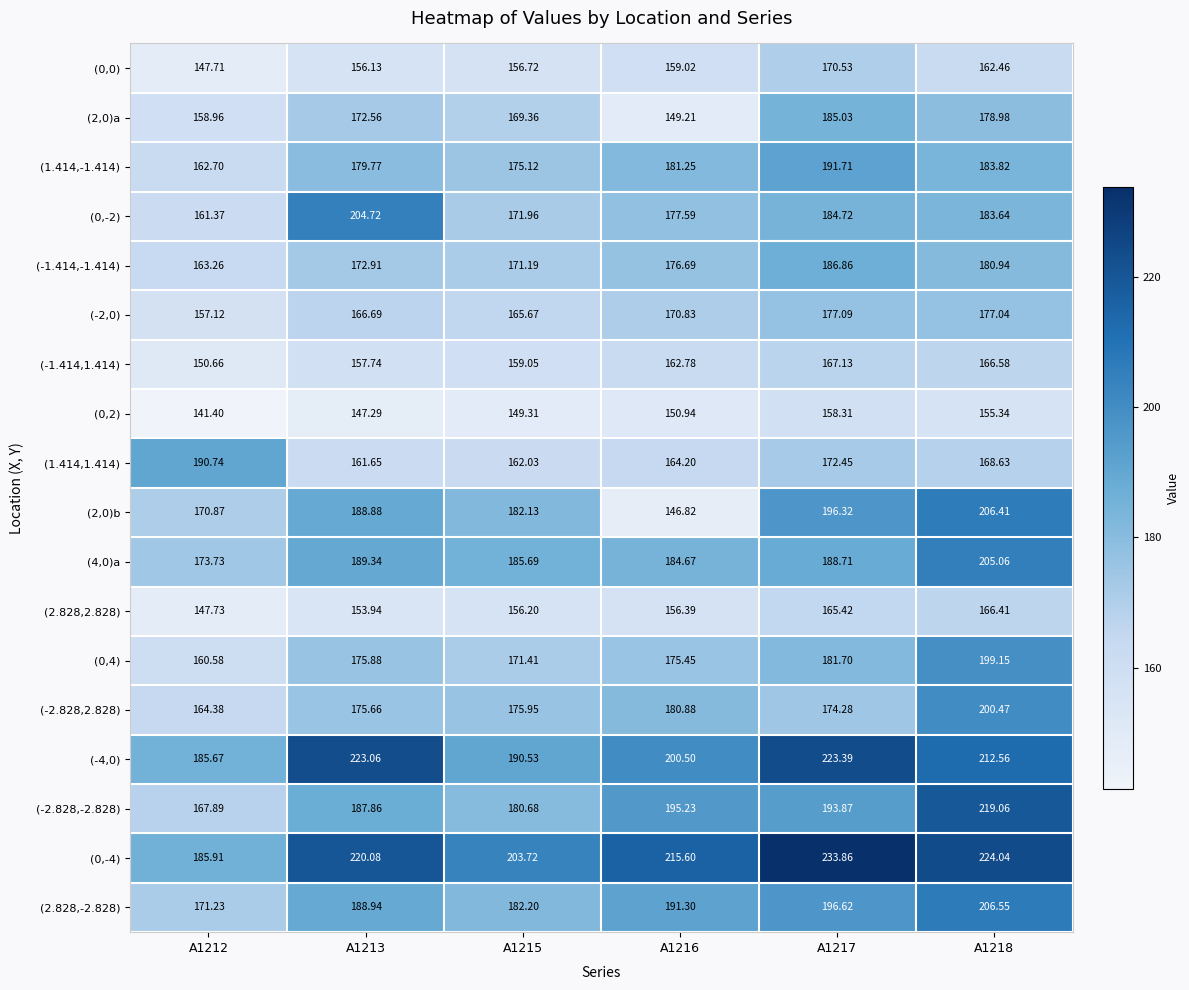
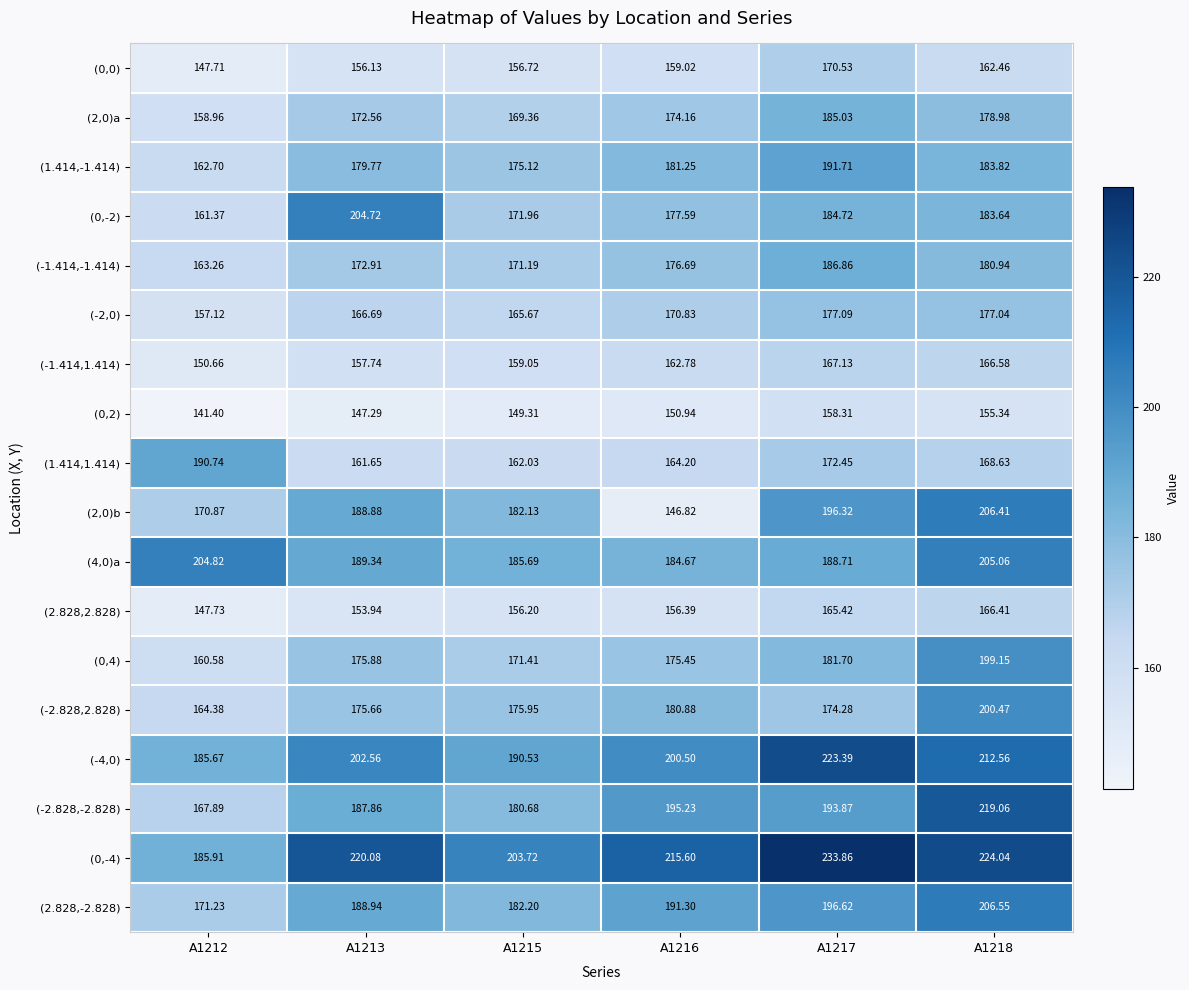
(2,0)a, A1216: 149.21 -> 174.16
(4,0)a, A1212: 173.73 -> 204.82
(-4,0), A1213: 223.06 -> 202.56
